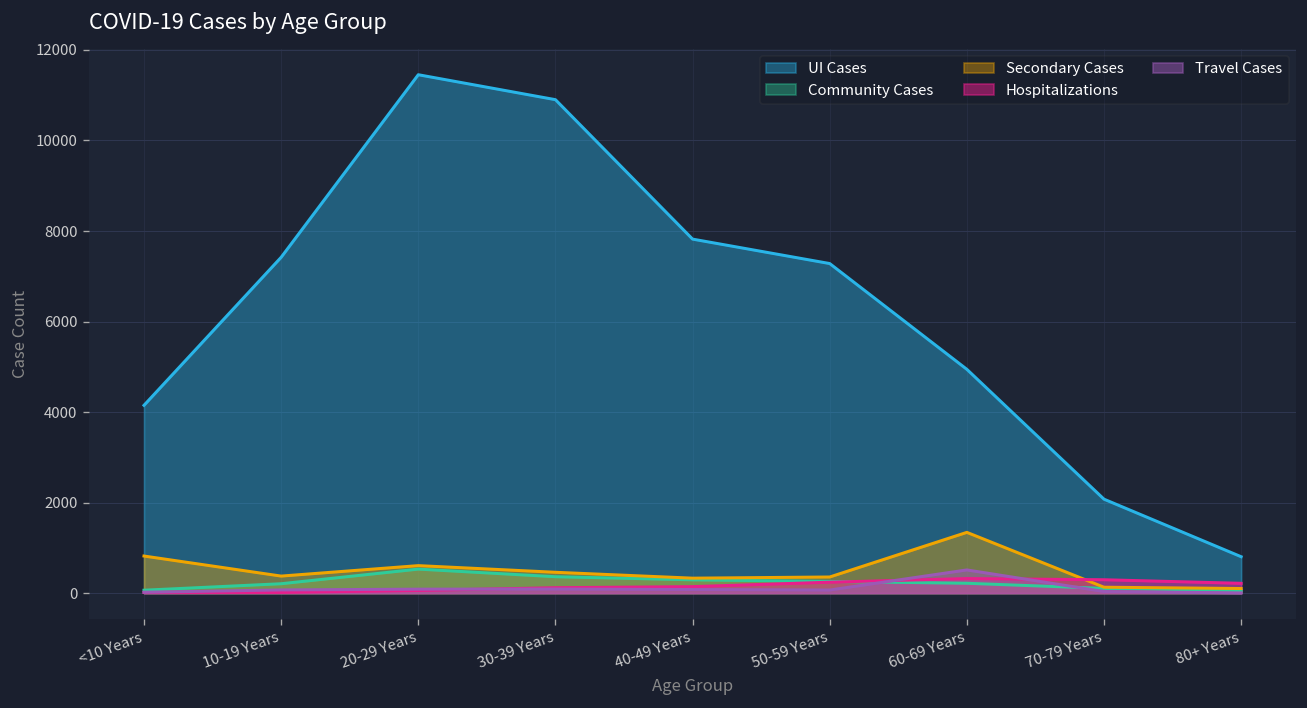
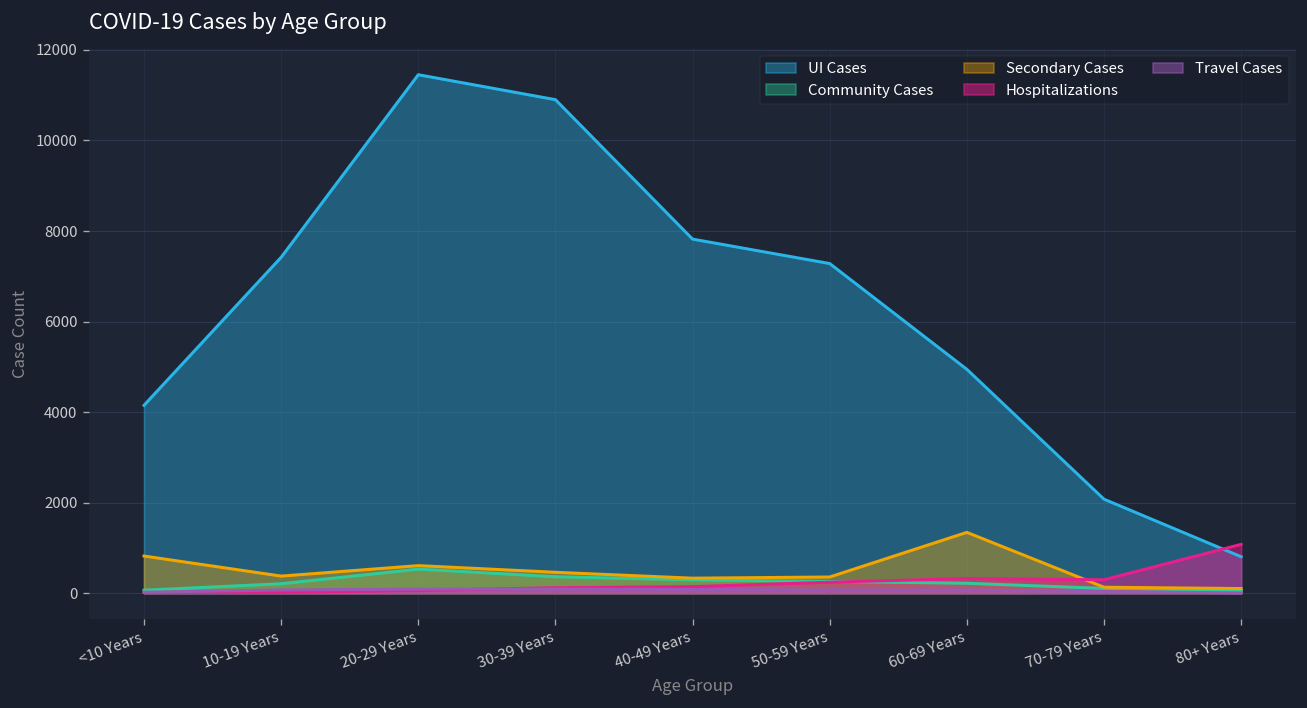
Travel Cases, 60-69 Years: 500 -> 100
Hospitalizations, 80+ Years: 200 -> 1100
